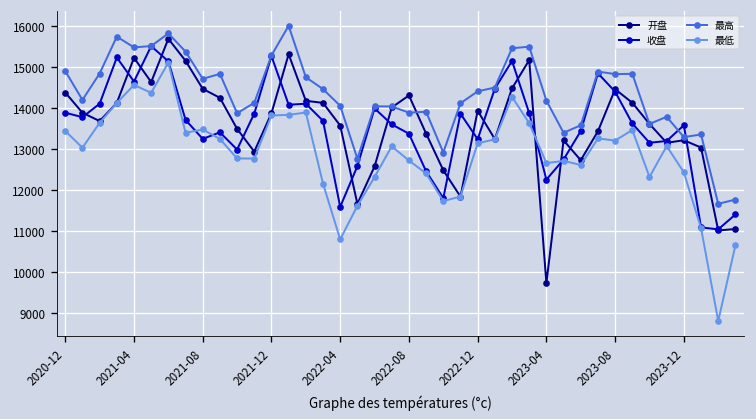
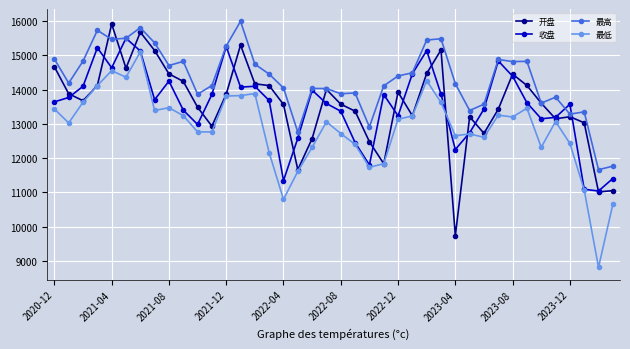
开盘, 2020-12: 14400 -> 14700
收盘, 2020-12: 13900 -> 13600
开盘, 2021-04: 15200 -> 15900
收盘, 2021-08: 13200 -> 14200
收盘, 2022-04: 11600 -> 11300
开盘, 2022-08: 14300 -> 13600
